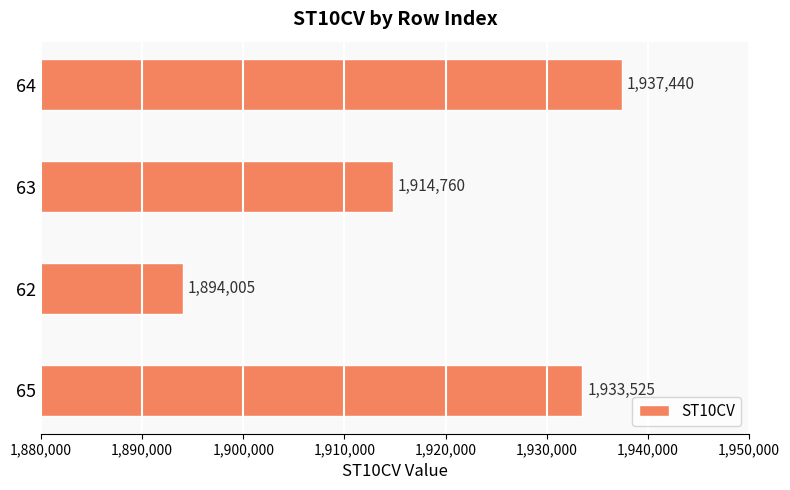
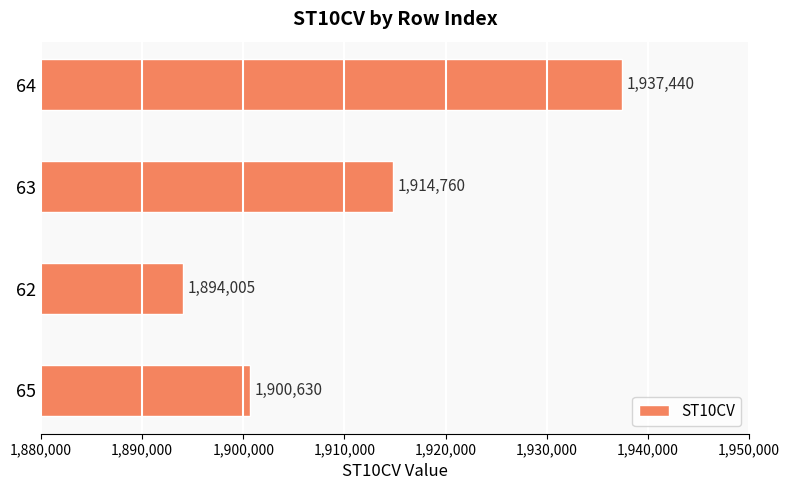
65: 1,933,525 -> 1,900,630
